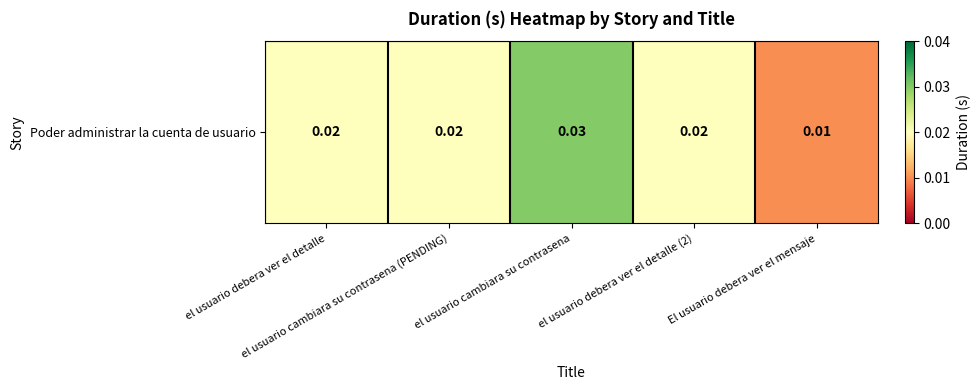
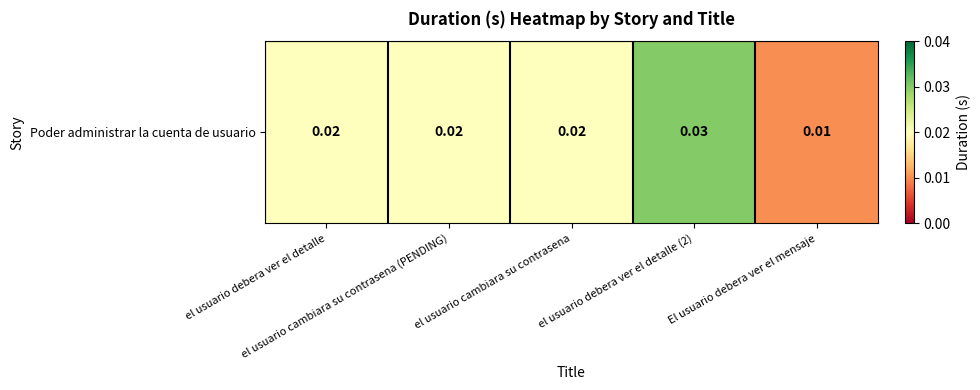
Poder administrar la cuenta de usuario, el usuario cambiara su contrasena: 0.03 -> 0.02
Poder administrar la cuenta de usuario, el usuario debera ver el detalle (2): 0.02 -> 0.03
